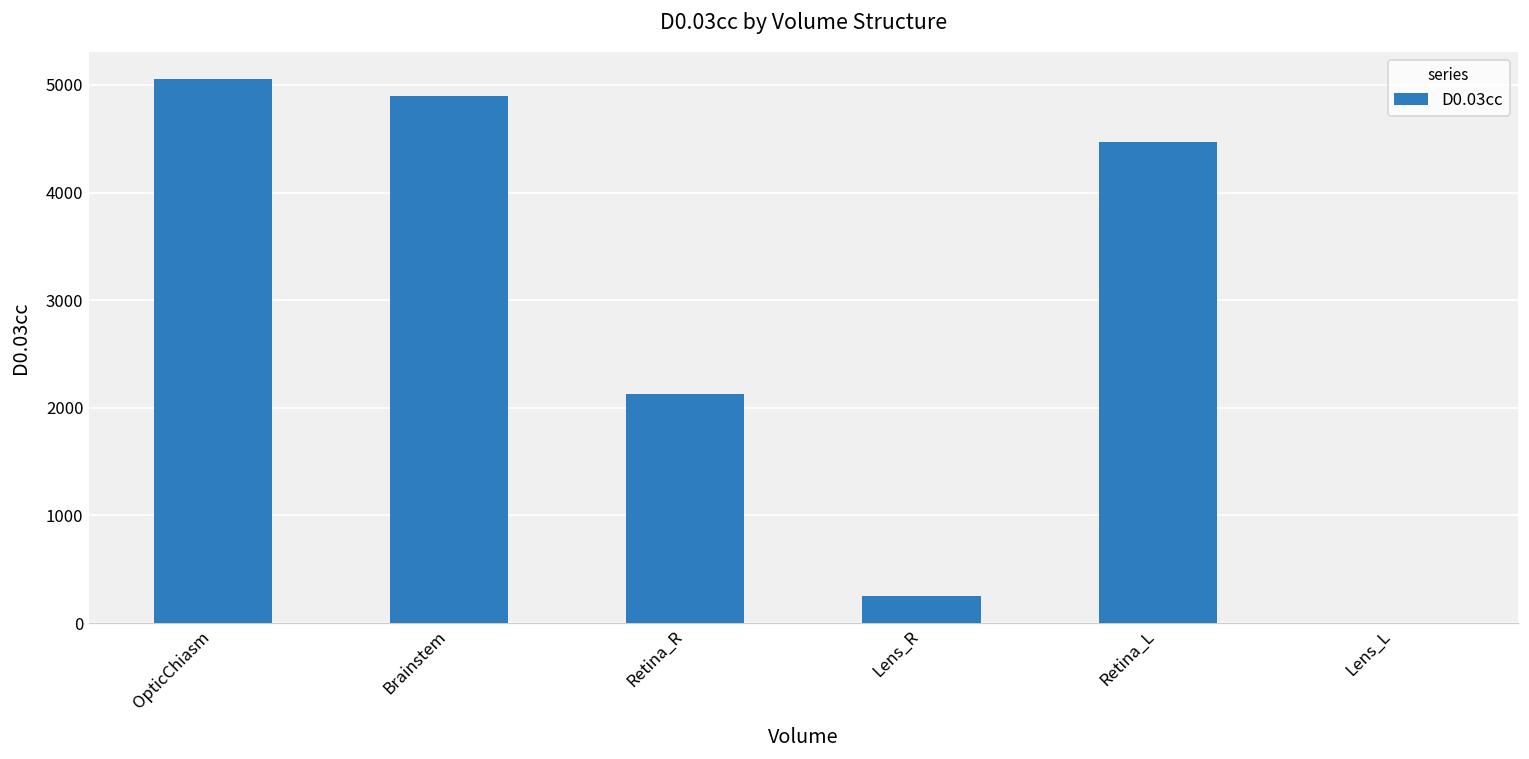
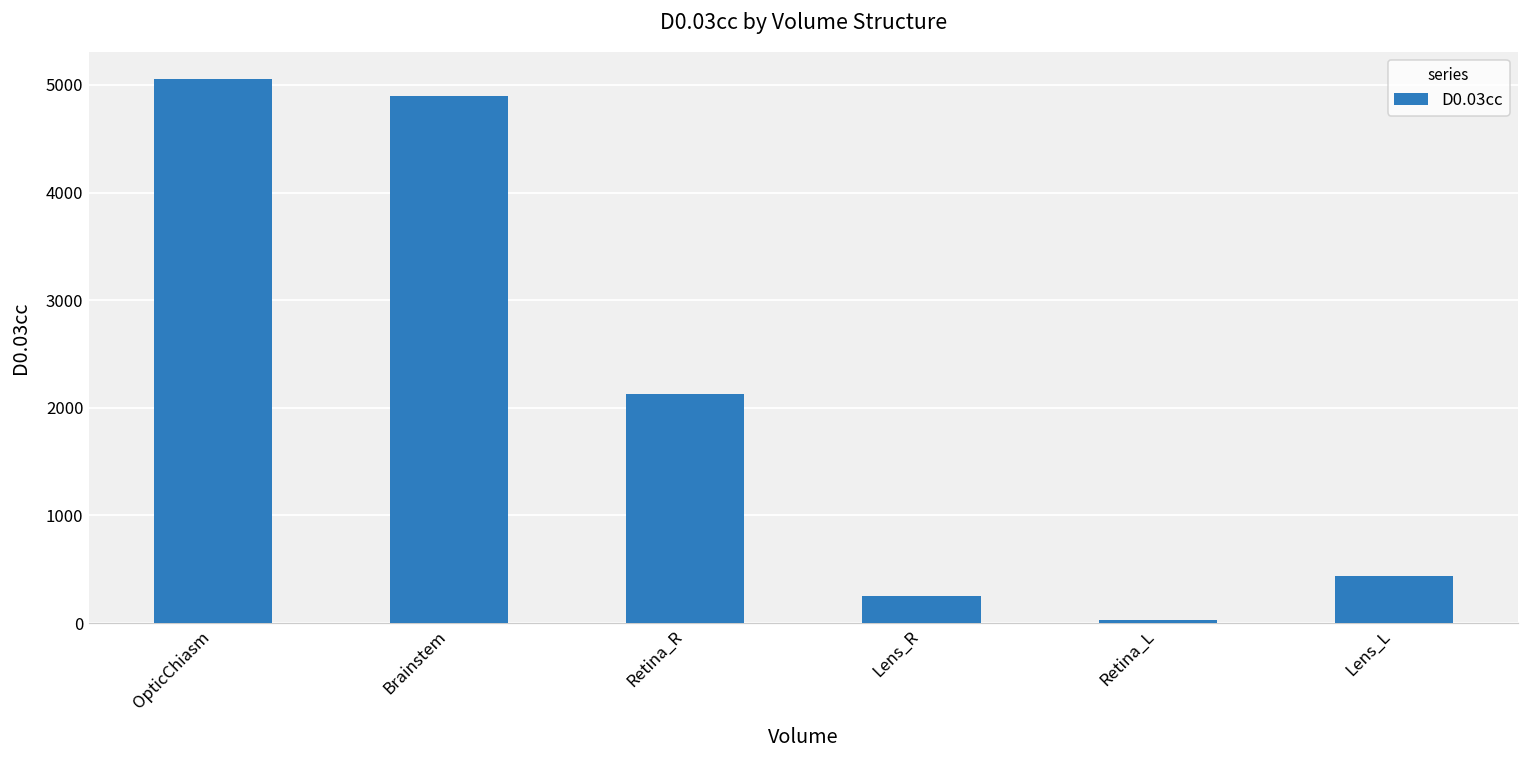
Retina_L: 4500 -> 0
Lens_L: 0 -> 400
